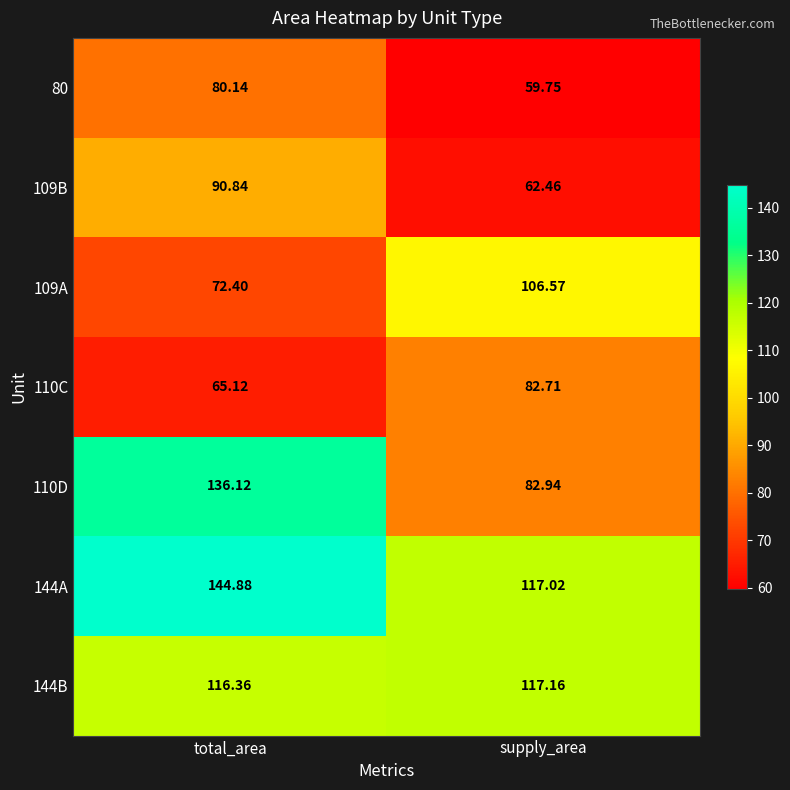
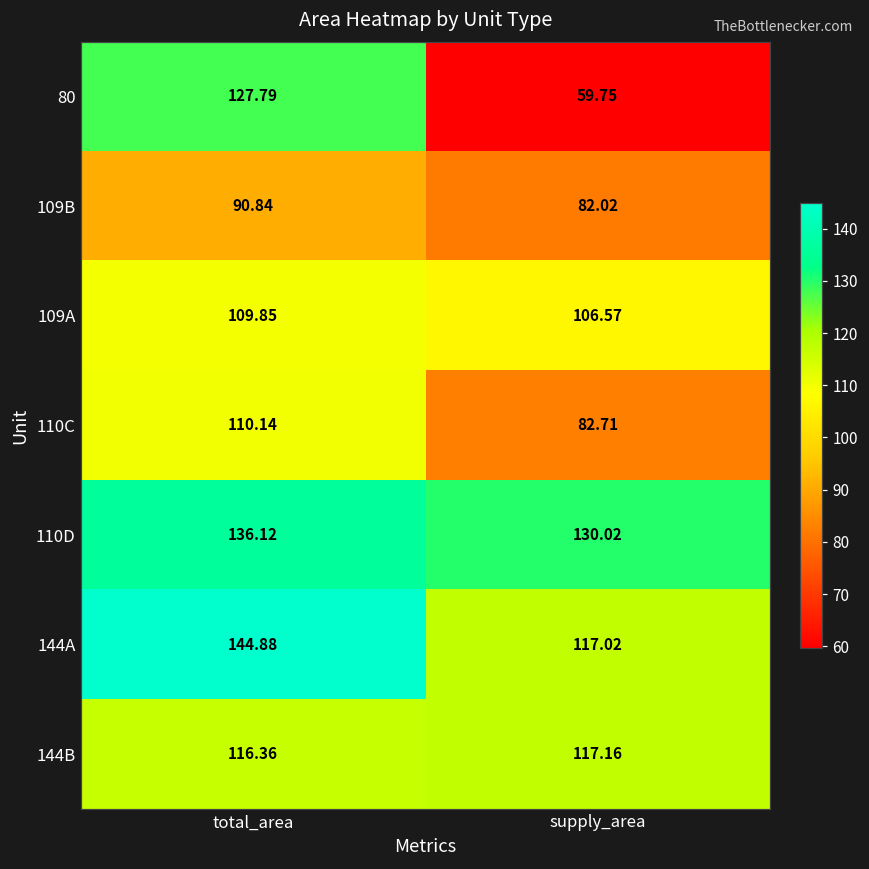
80, total_area: 80.14 -> 127.79
109B, supply_area: 62.46 -> 82.02
109A, total_area: 72.40 -> 109.85
110C, total_area: 65.12 -> 110.14
110D, supply_area: 82.94 -> 130.02
